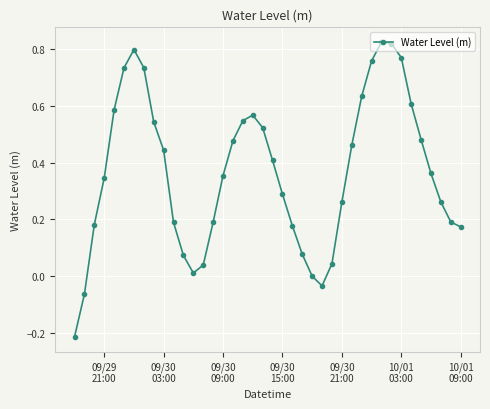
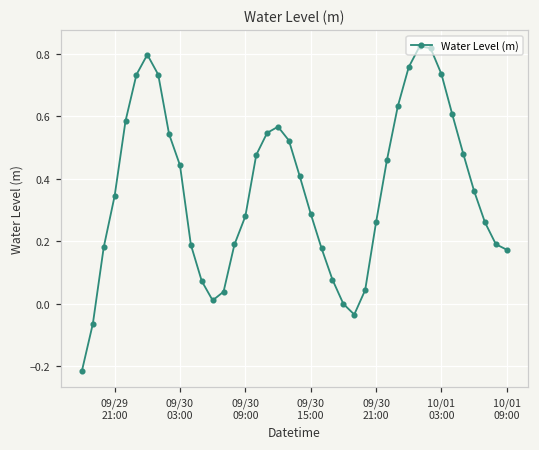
09/30 09:00: 0.35 -> 0.28
10/01 03:00: 0.77 -> 0.74
